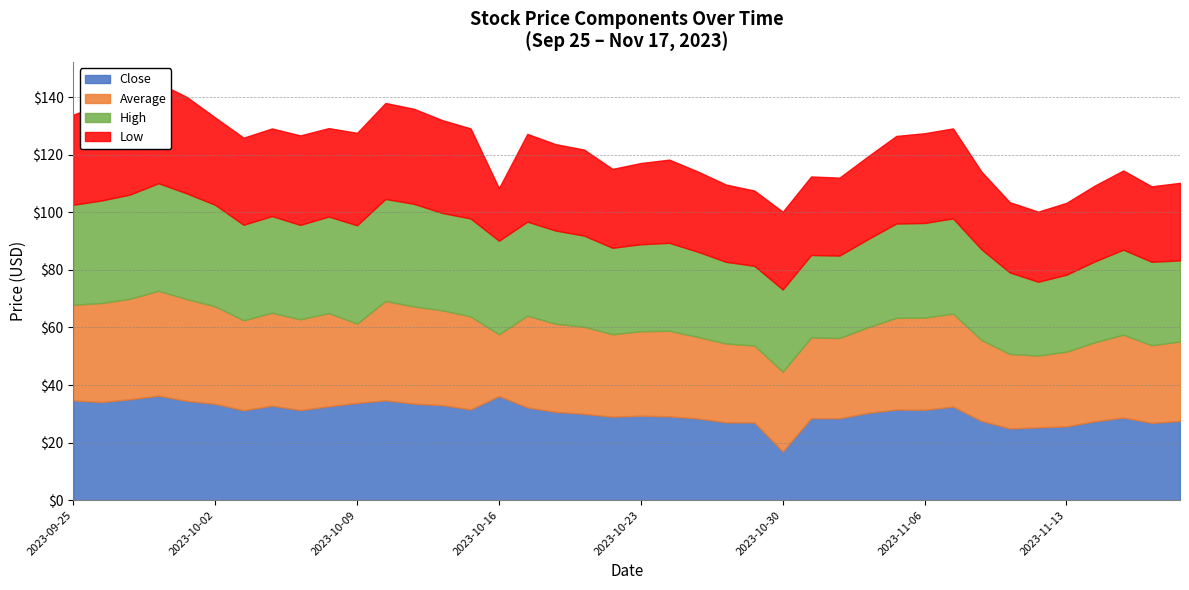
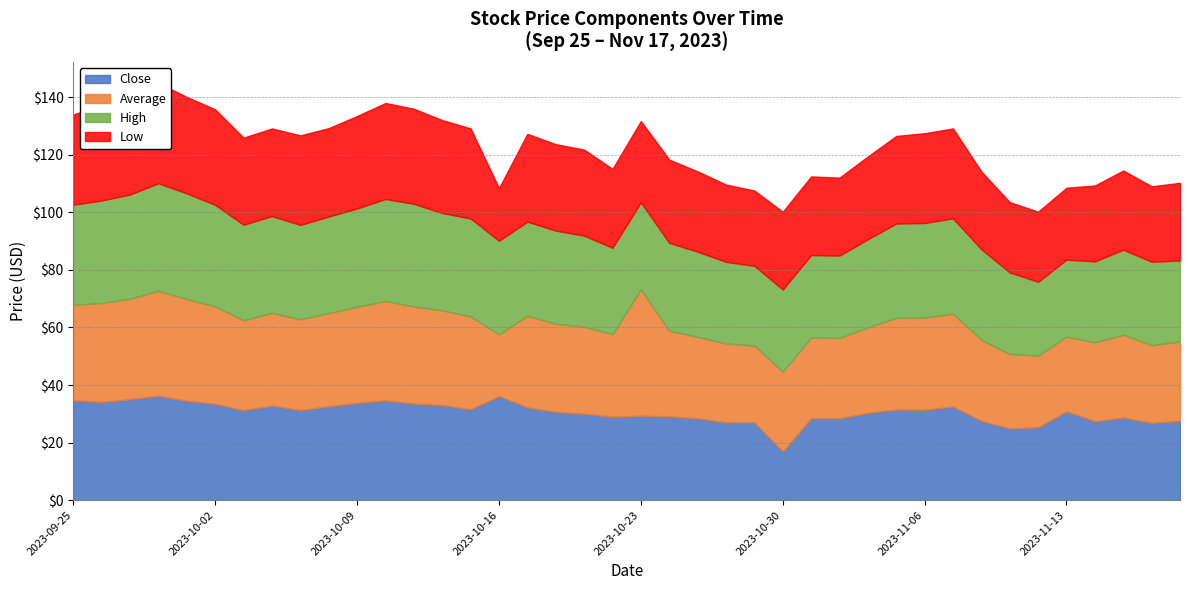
Low, 2023-10-02: $30 -> $33
Average, 2023-10-09: $28 -> $33
Average, 2023-10-23: $29 -> $44
Close, 2023-11-13: $26 -> $31
